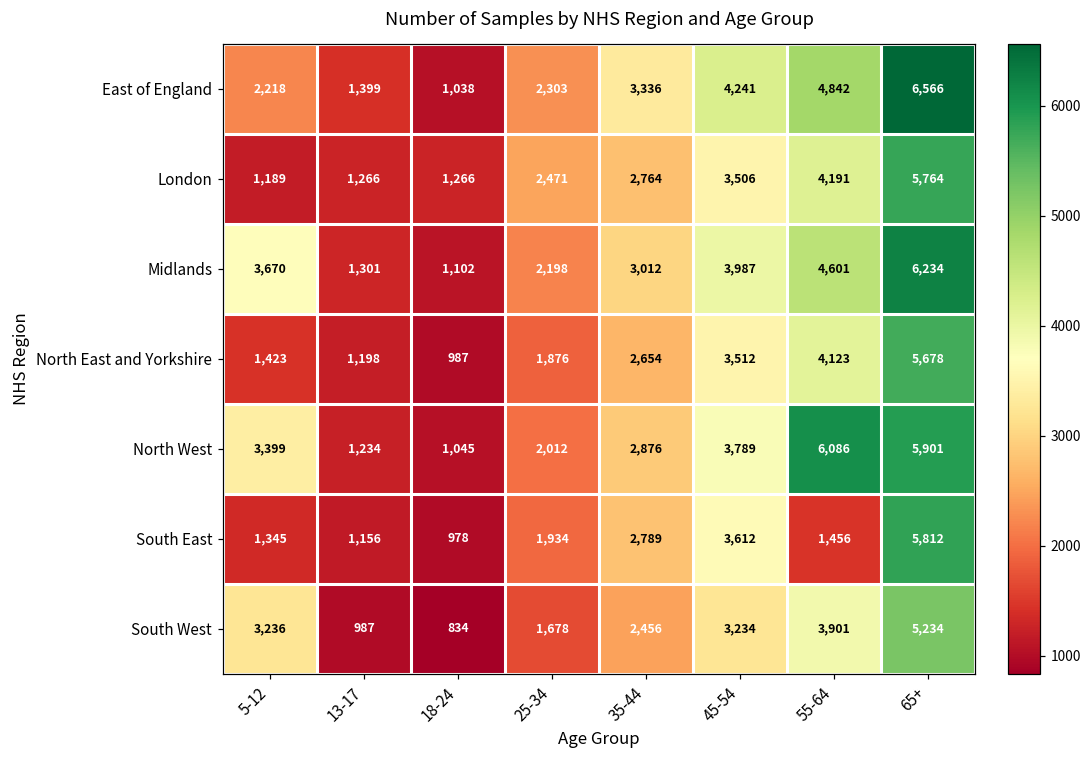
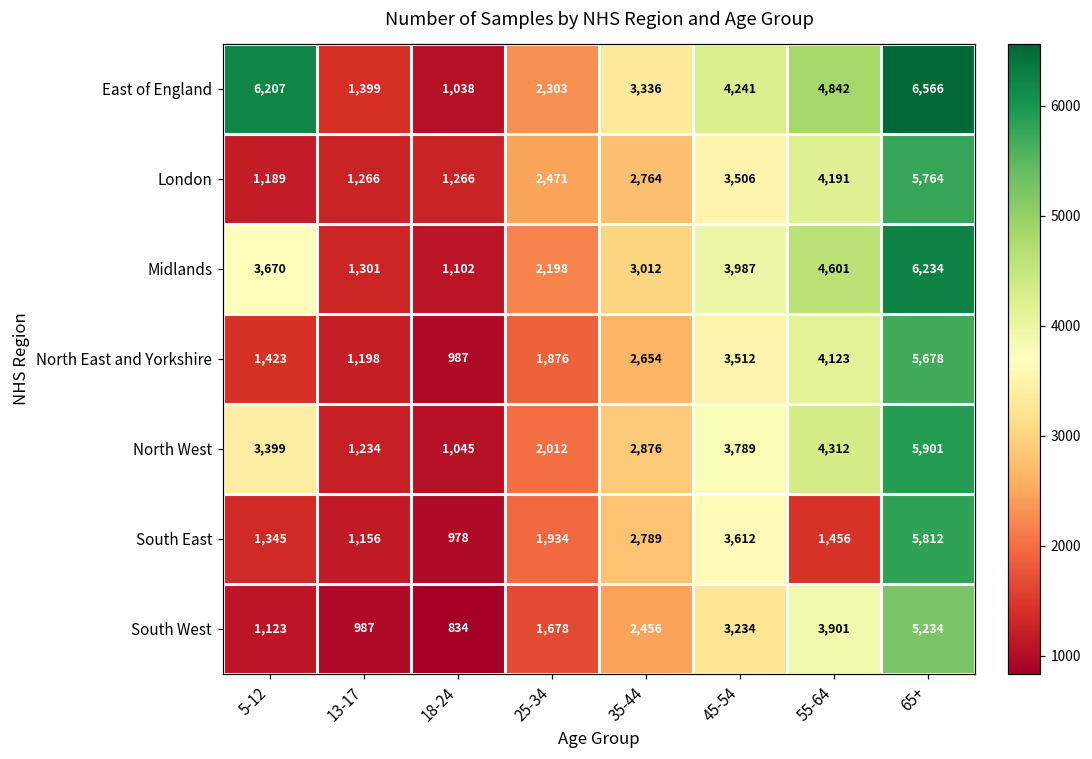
East of England, 5-12: 2,218 -> 6,207
North West, 55-64: 6,086 -> 4,312
South West, 5-12: 3,236 -> 1,123
